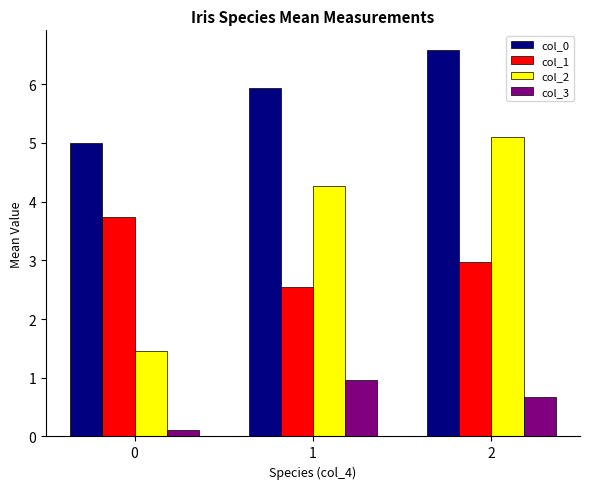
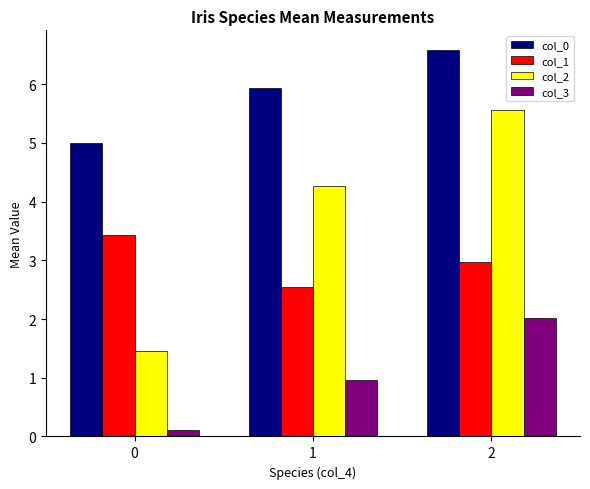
col_1, 0: 3.7 -> 3.4
col_2, 2: 5.1 -> 5.6
col_3, 2: 0.7 -> 2.0
